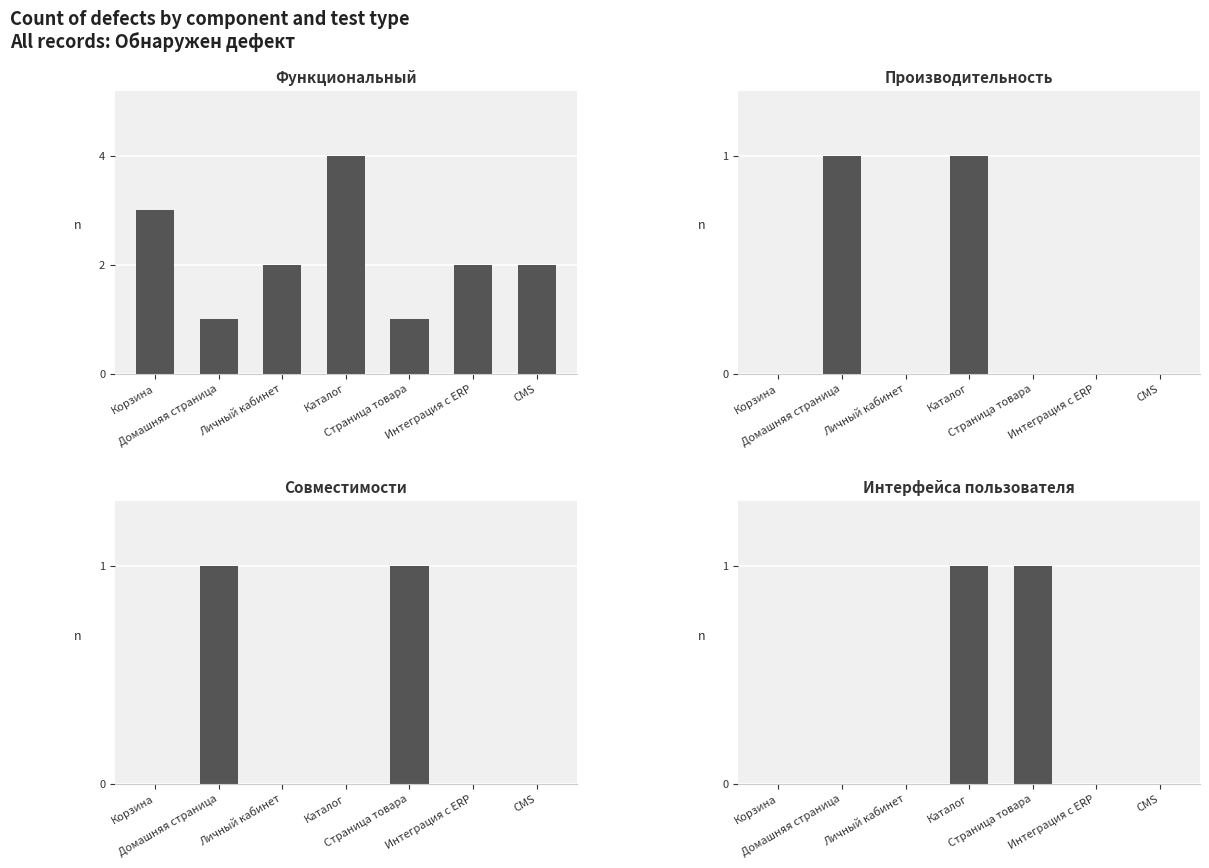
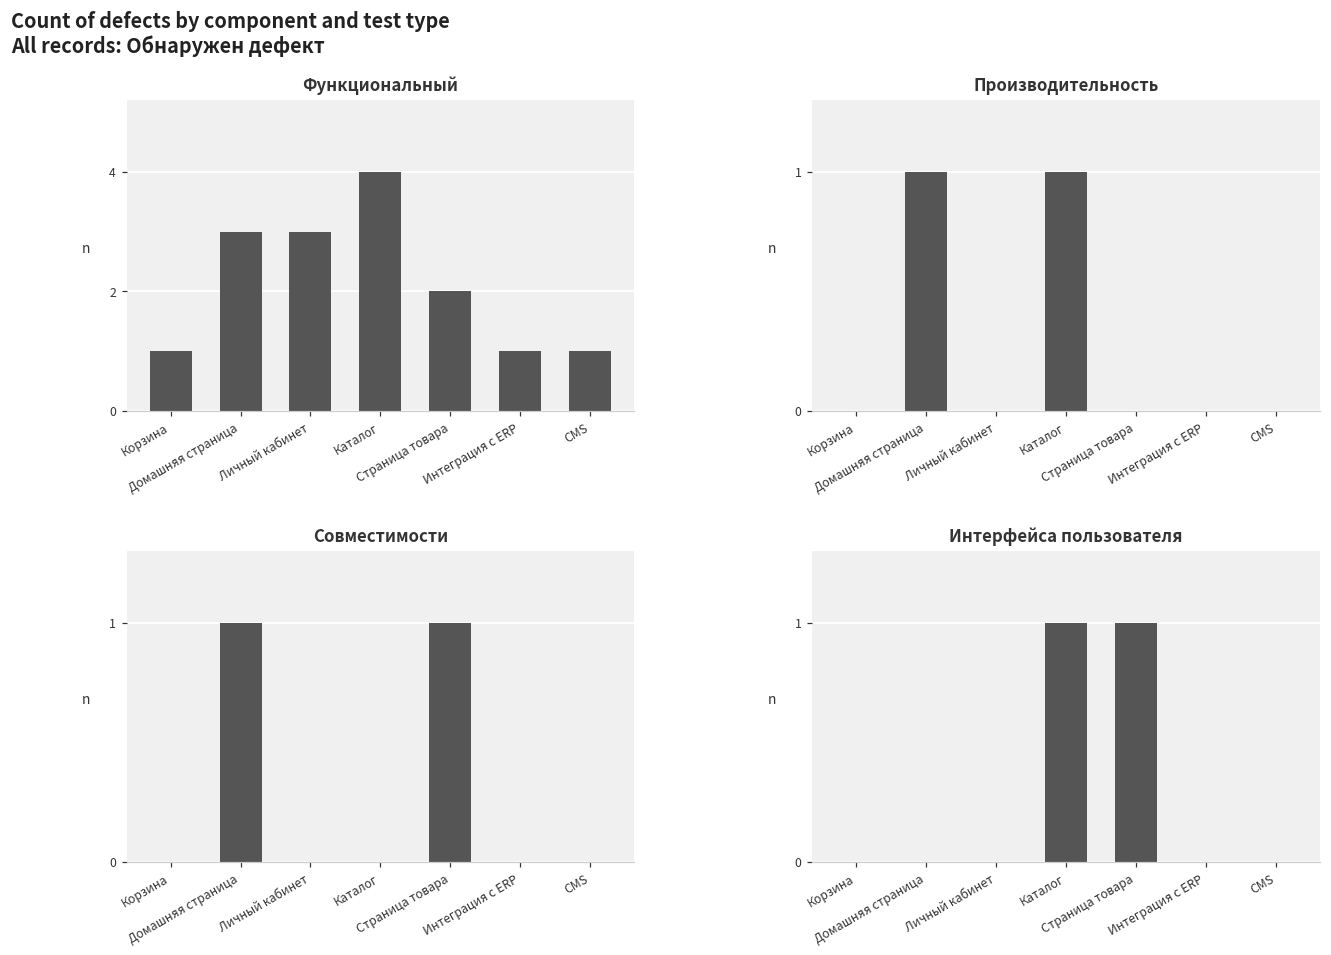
Функциональный, Корзина: 3 -> 1
Функциональный, Домашняя страница: 1 -> 3
Функциональный, Личный кабинет: 2 -> 3
Функциональный, Страница товара: 1 -> 2
Функциональный, Интеграция с ERP: 2 -> 1
Функциональный, CMS: 2 -> 1
